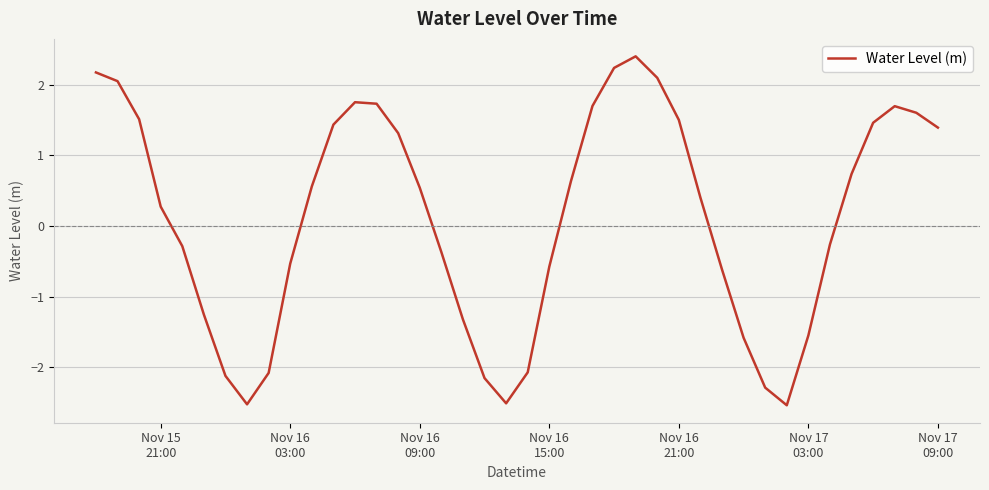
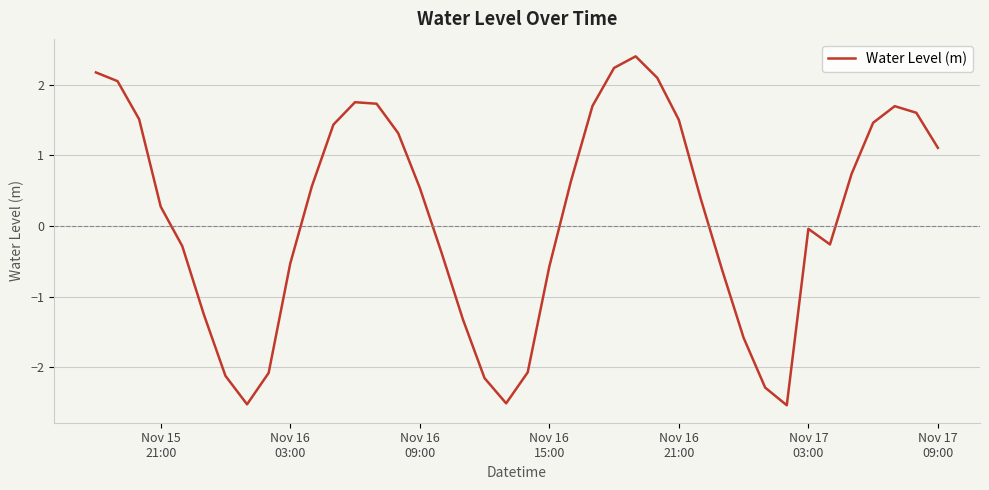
Nov 17 03:00: -1.6 -> 0.0
Nov 17 09:00: 1.4 -> 1.1
